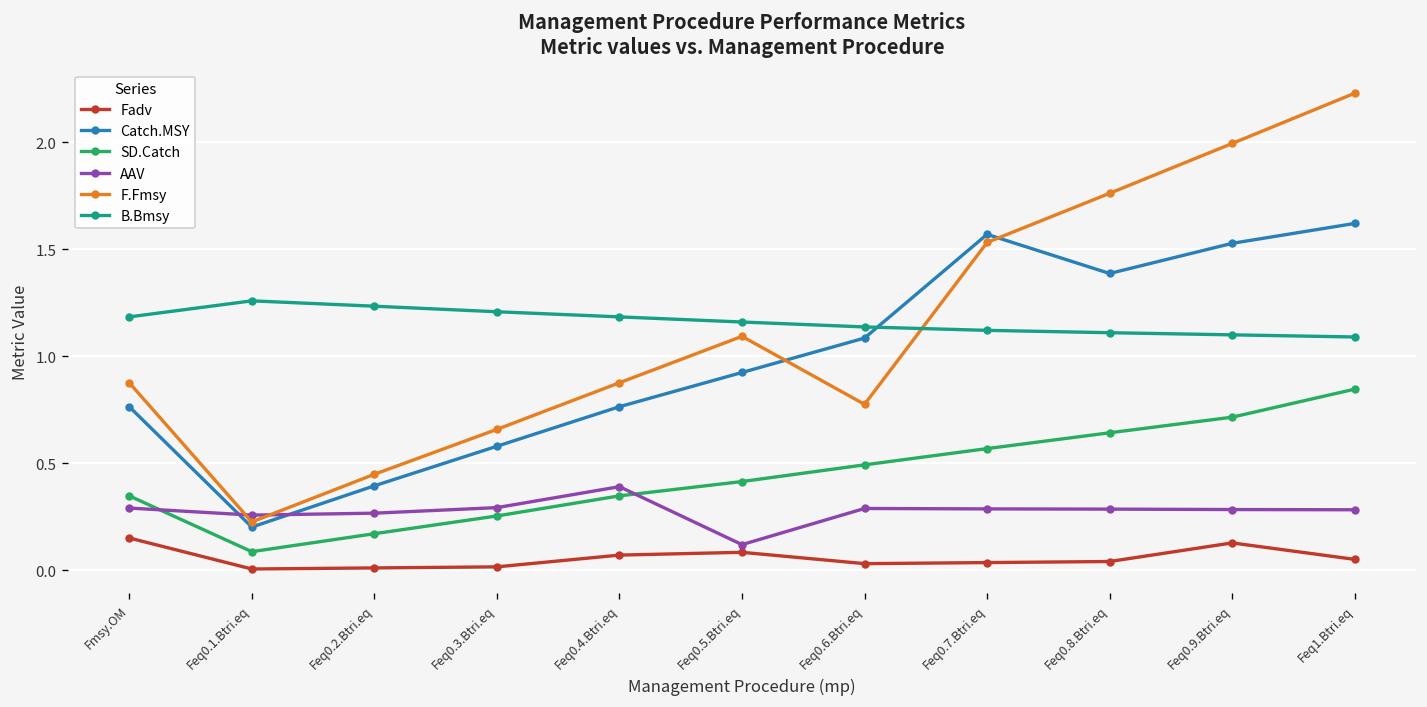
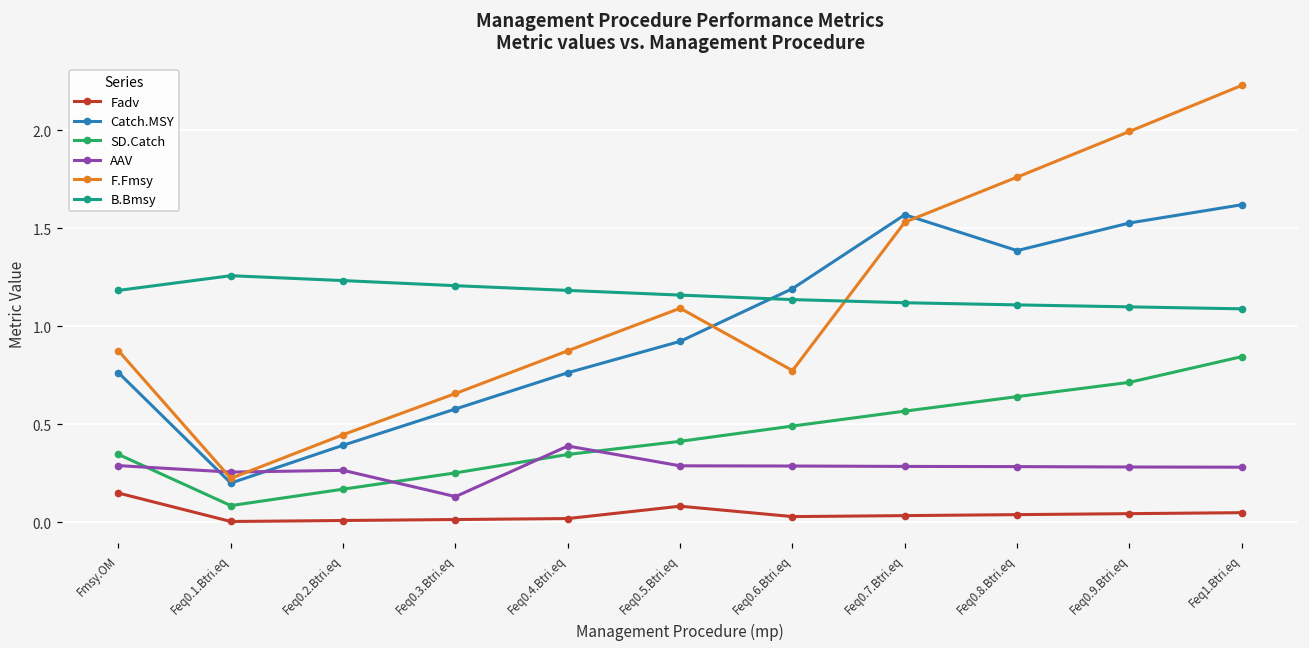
AAV, Feq0.3.Btri.eq: 0.29 -> 0.13
Fadv, Feq0.4.Btri.eq: 0.07 -> 0.02
AAV, Feq0.5.Btri.eq: 0.12 -> 0.29
Catch.MSY, Feq0.6.Btri.eq: 1.09 -> 1.19
Fadv, Feq0.9.Btri.eq: 0.13 -> 0.05
